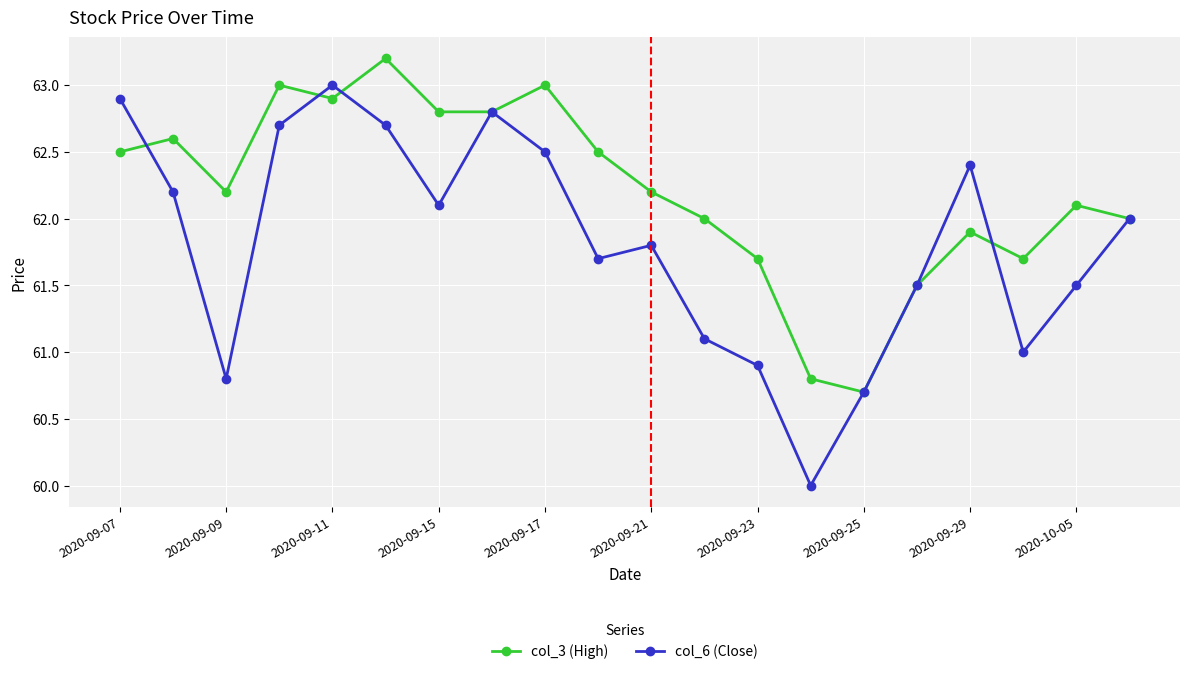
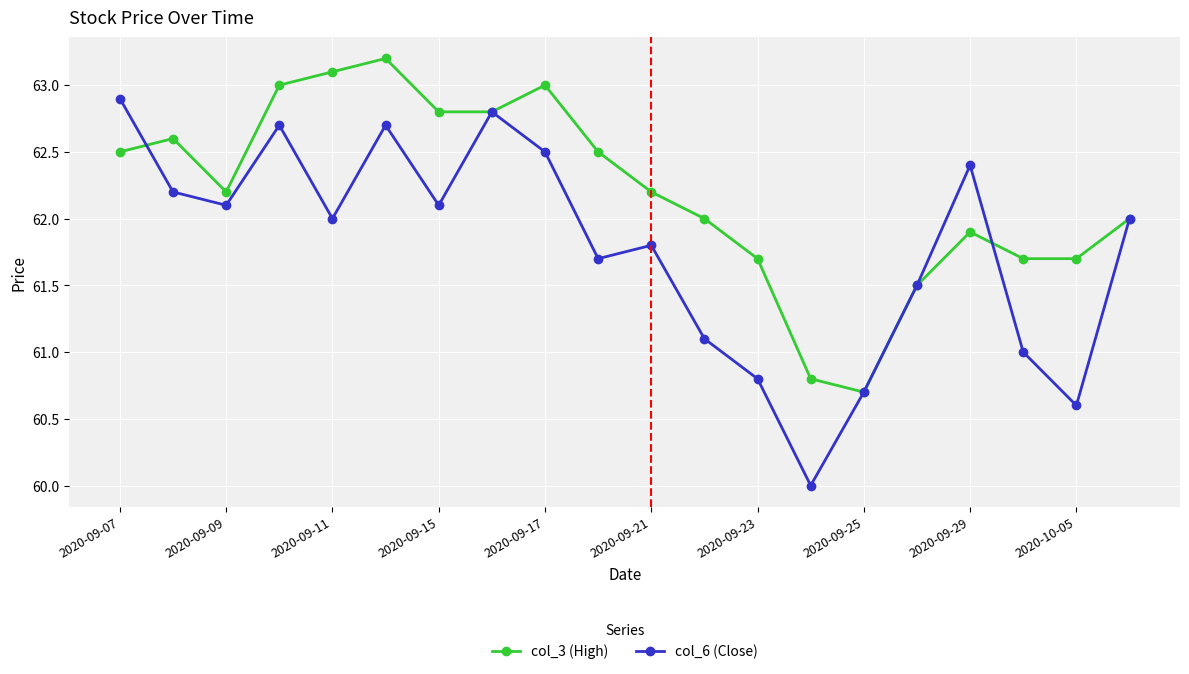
col_6 (Close), 2020-09-09: 60.8 -> 62.1
col_3 (High), 2020-09-11: 62.9 -> 63.1
col_6 (Close), 2020-09-11: 63 -> 62
col_6 (Close), 2020-09-23: 60.9 -> 60.8
col_3 (High), 2020-10-05: 62.1 -> 61.7
col_6 (Close), 2020-10-05: 61.5 -> 60.6
